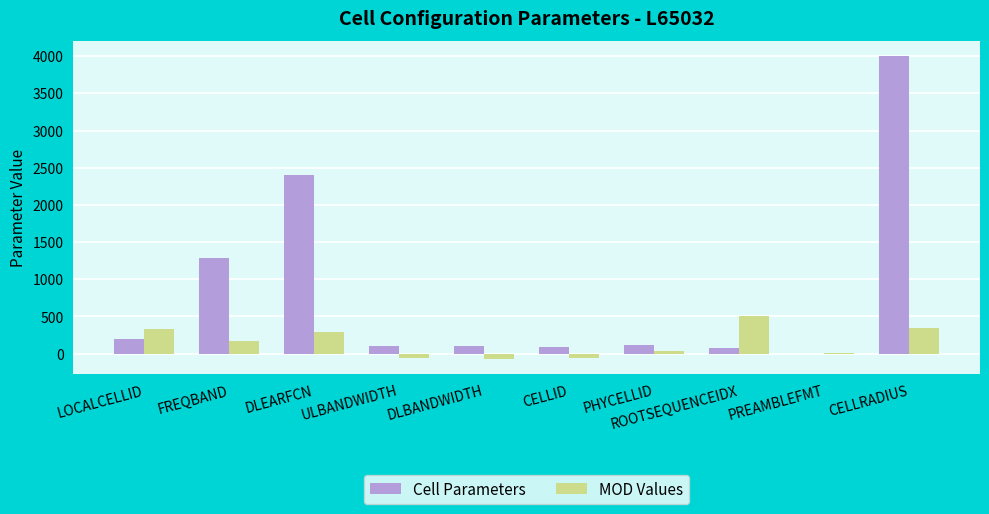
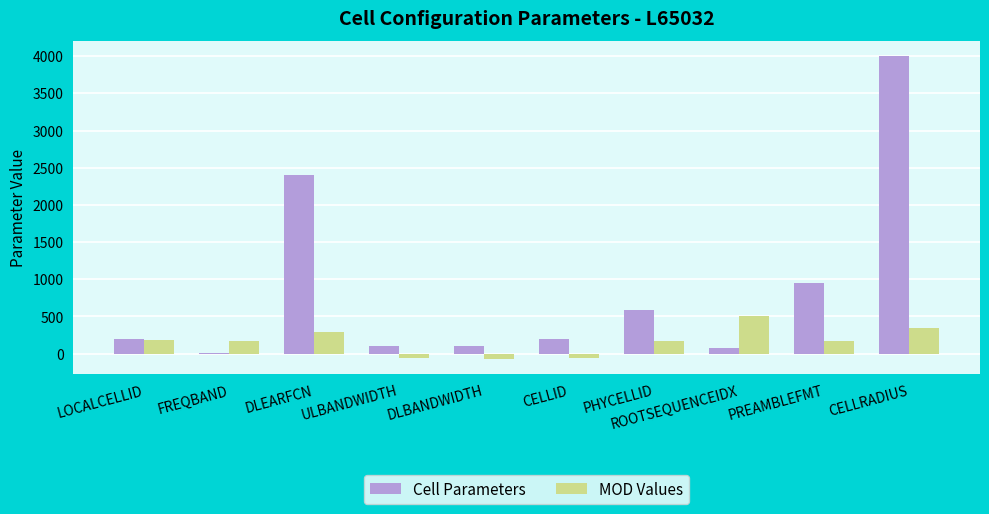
MOD Values, LOCALCELLID: 300 -> 200
Cell Parameters, FREQBAND: 1300 -> 0
Cell Parameters, CELLID: 100 -> 200
Cell Parameters, PHYCELLID: 100 -> 600
MOD Values, PHYCELLID: 0 -> 200
Cell Parameters, PREAMBLEFMT: 0 -> 900
MOD Values, PREAMBLEFMT: 0 -> 200
